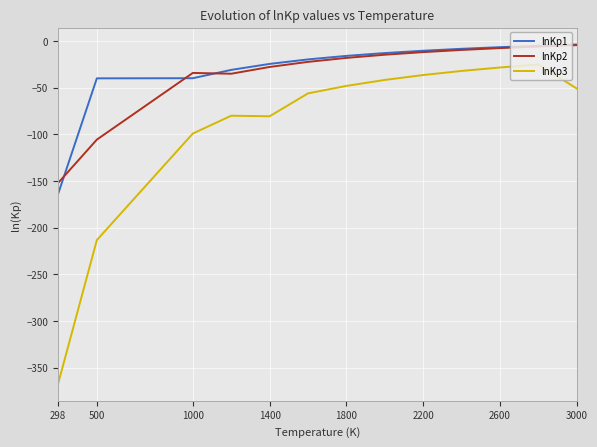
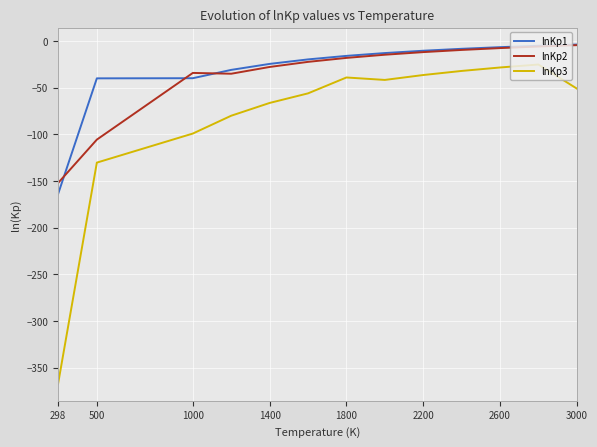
lnKp3, 500: -210 -> -130
lnKp3, 1400: -80 -> -70
lnKp3, 1800: -50 -> -40
